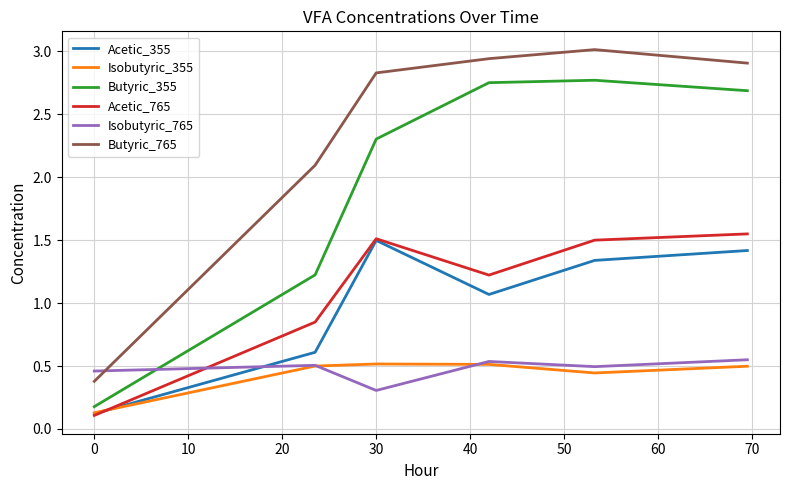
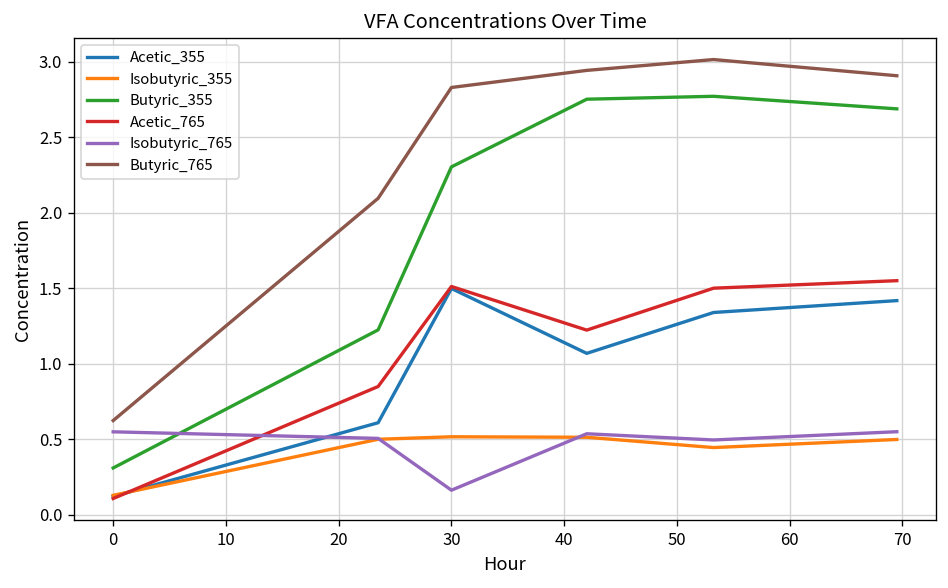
Butyric_355, 0: 0.18 -> 0.31
Isobutyric_765, 0: 0.46 -> 0.55
Butyric_765, 0: 0.38 -> 0.62
Isobutyric_765, 30: 0.31 -> 0.16
